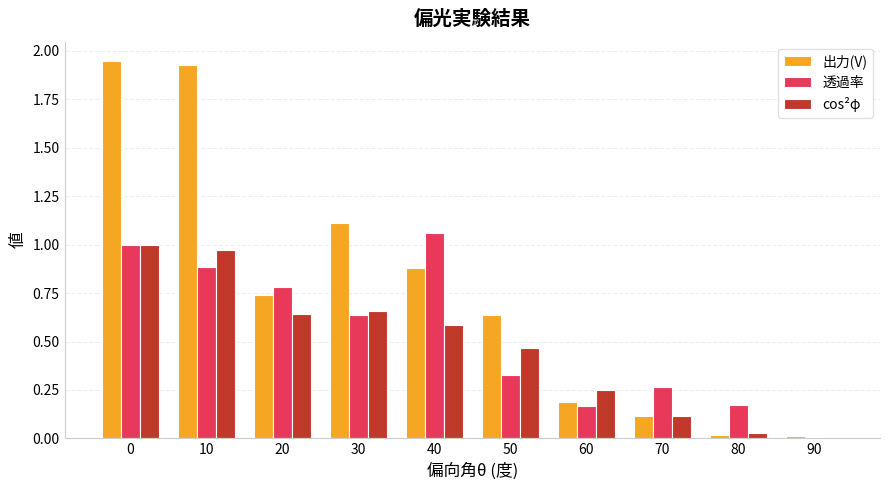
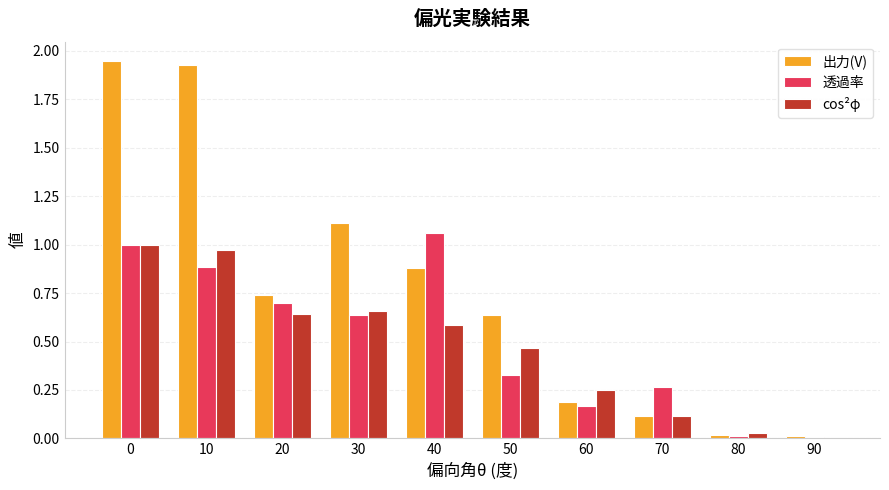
透過率, 20: 0.78 -> 0.70
透過率, 80: 0.17 -> 0.01
